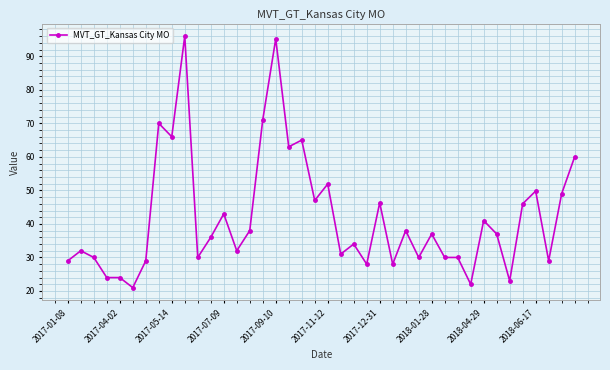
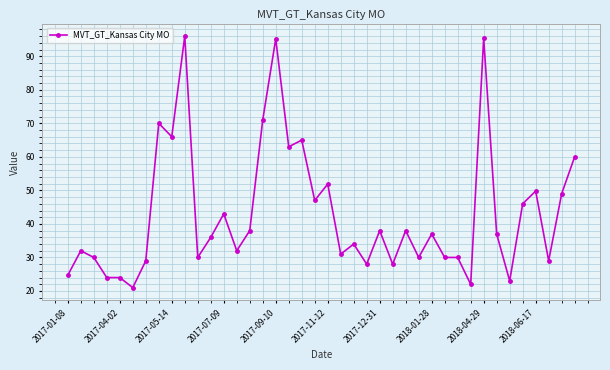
2017-01-08: 29 -> 25
2017-12-31: 46 -> 38
2018-04-29: 41 -> 95
